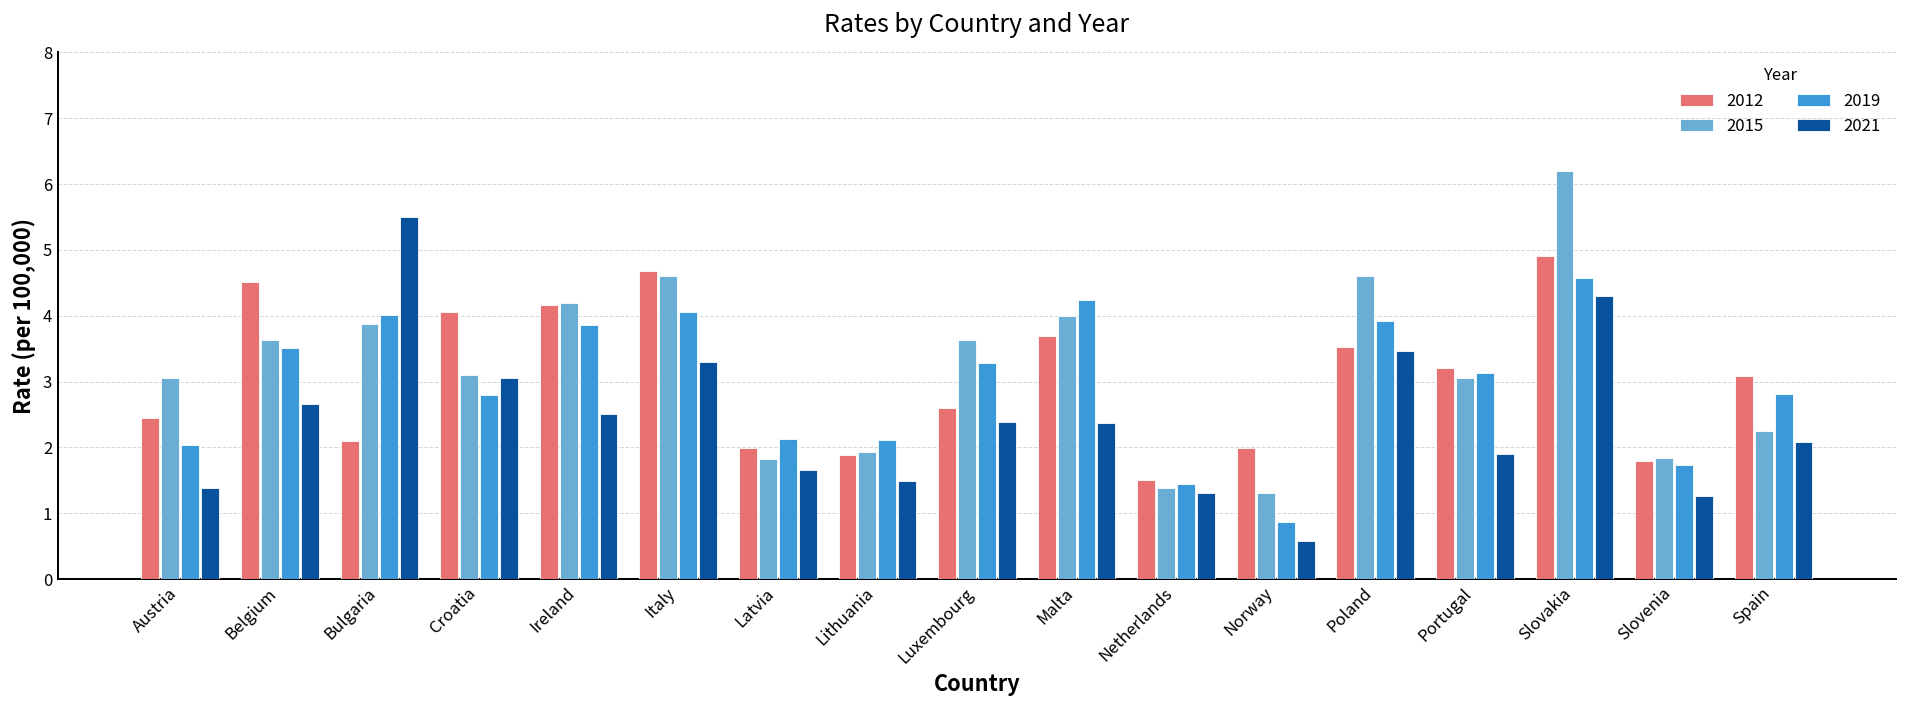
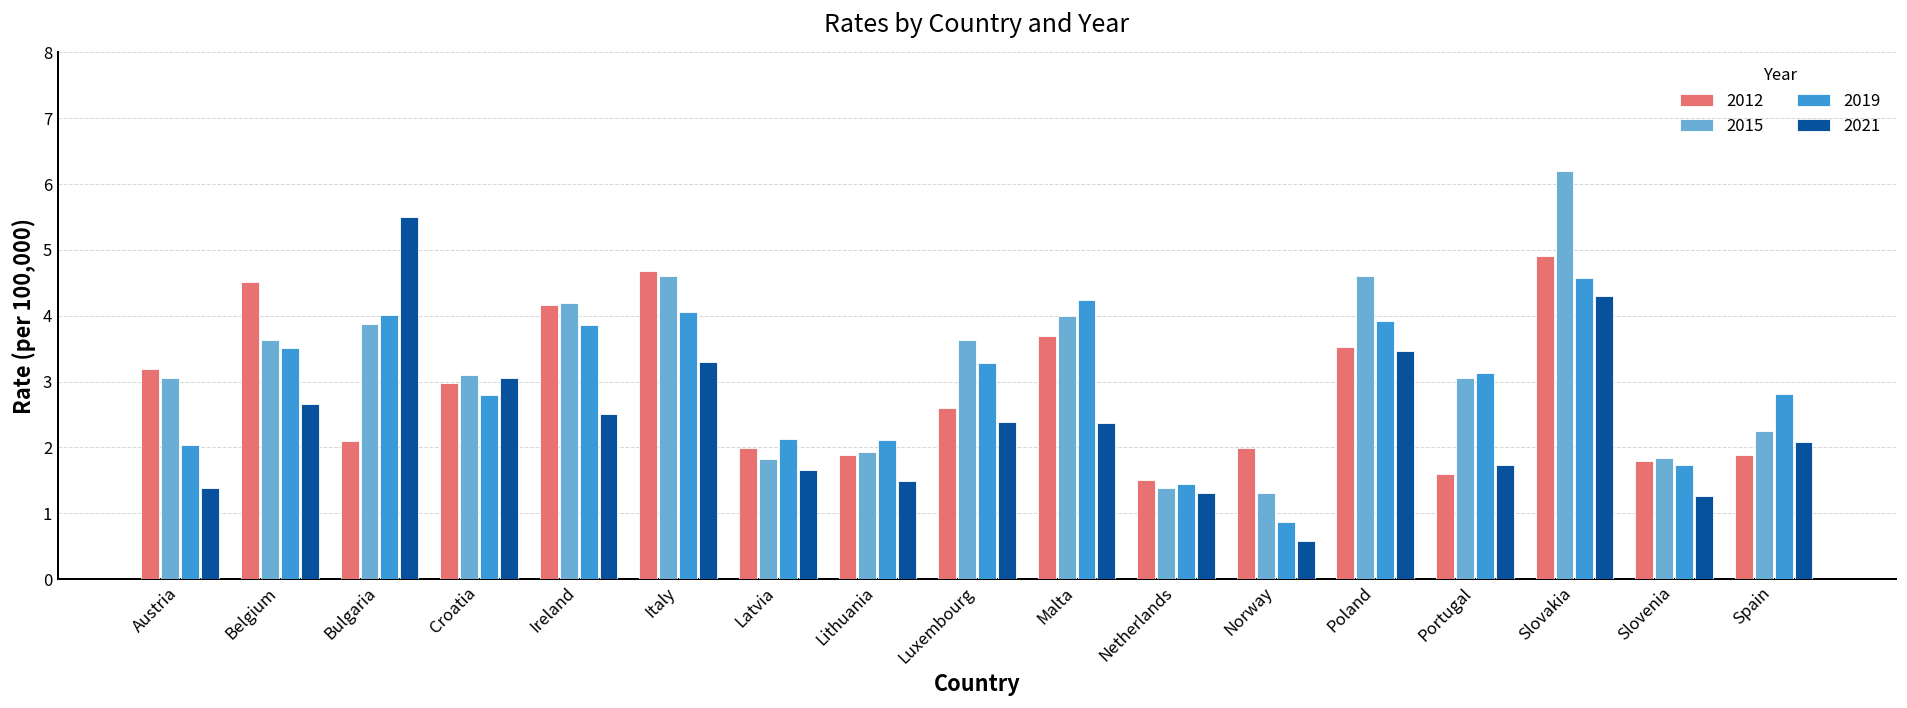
2012, Austria: 2.5 -> 3.2
2012, Croatia: 4.1 -> 3.0
2012, Portugal: 3.2 -> 1.6
2021, Portugal: 1.9 -> 1.7
2012, Spain: 3.1 -> 1.9
